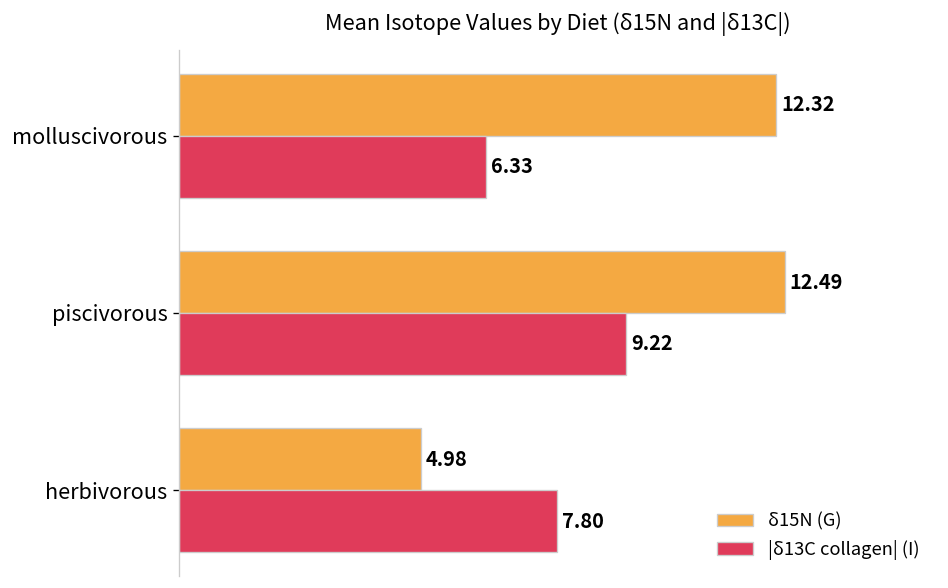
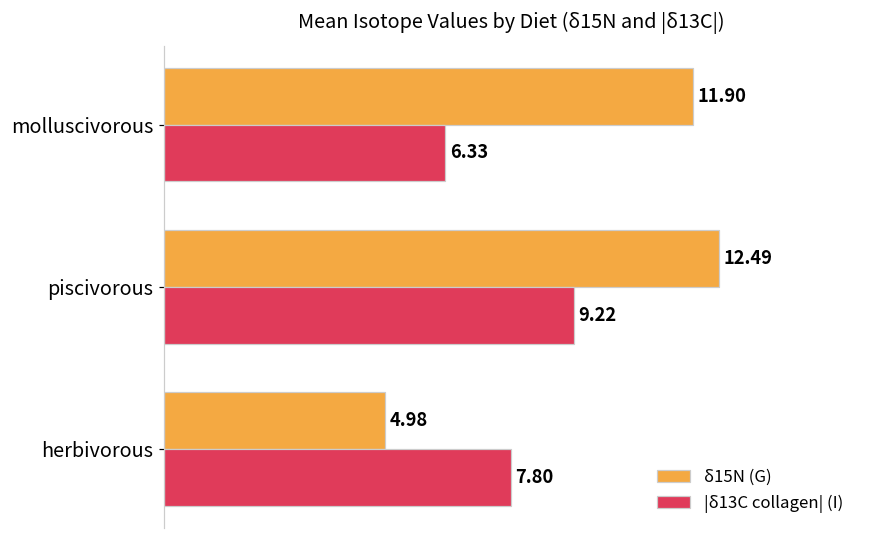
δ15N (G), molluscivorous: 12.32 -> 11.90
